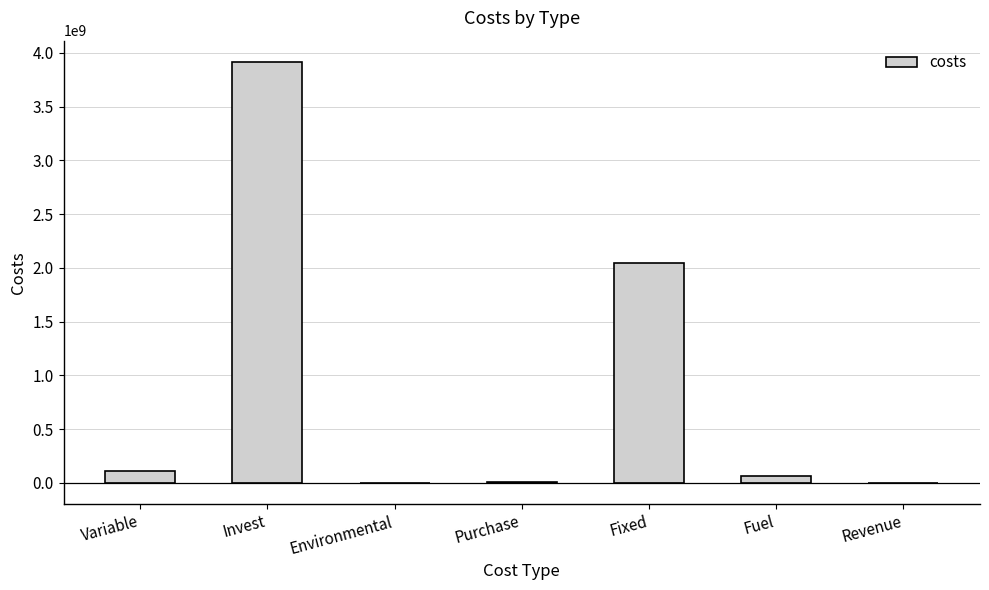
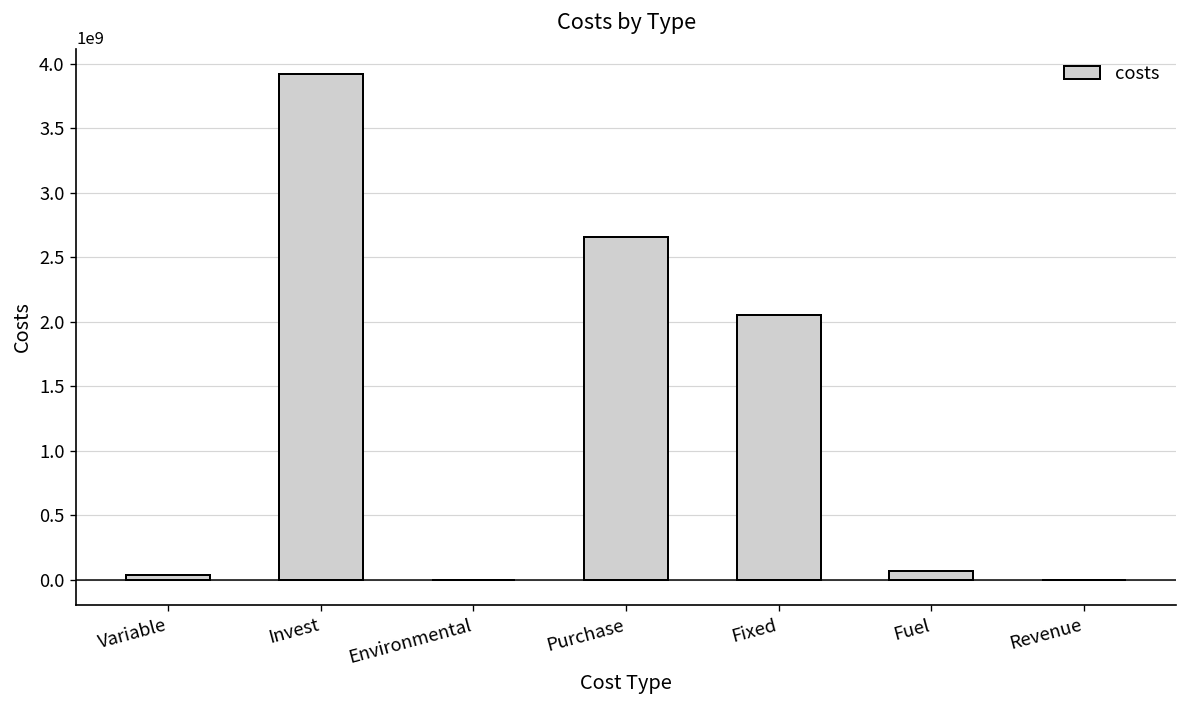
Variable: 110000000 -> 30000000
Purchase: 10000000 -> 2660000000
